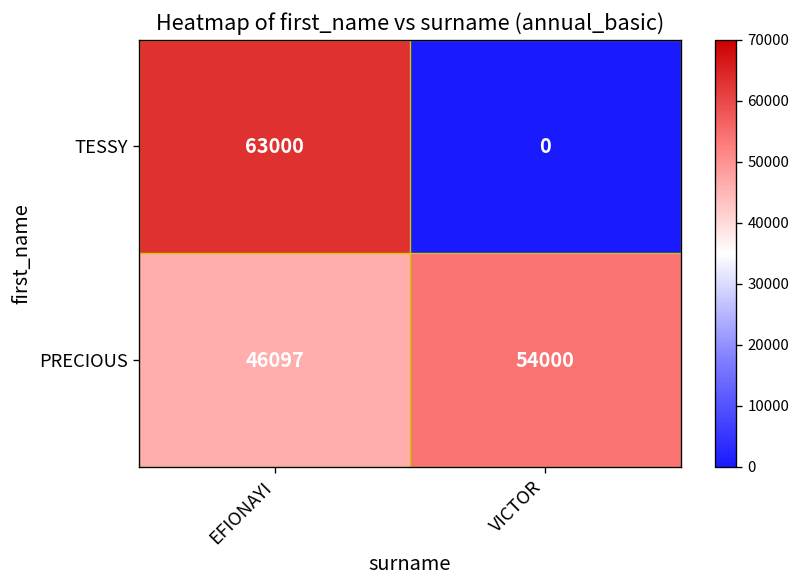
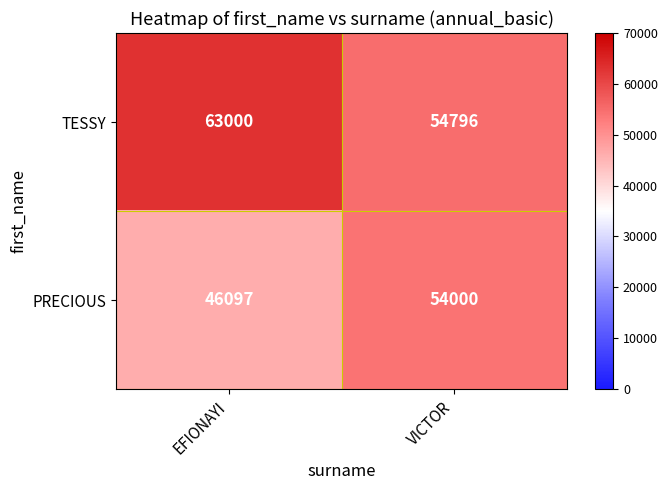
TESSY, VICTOR: 0 -> 54796
